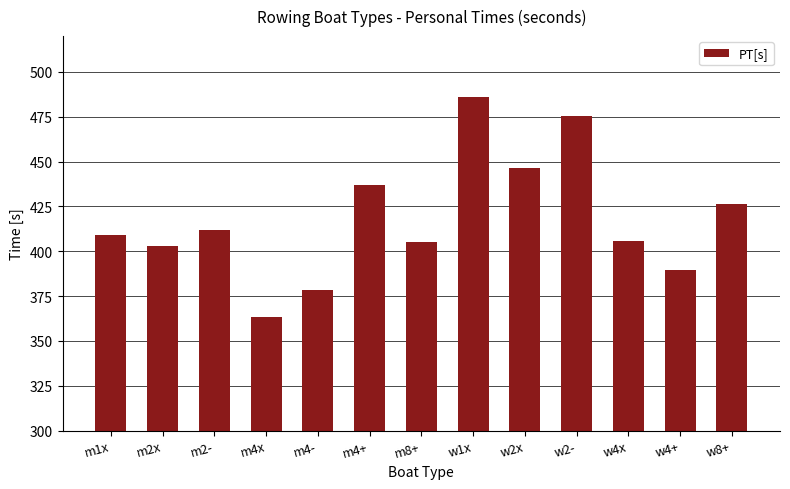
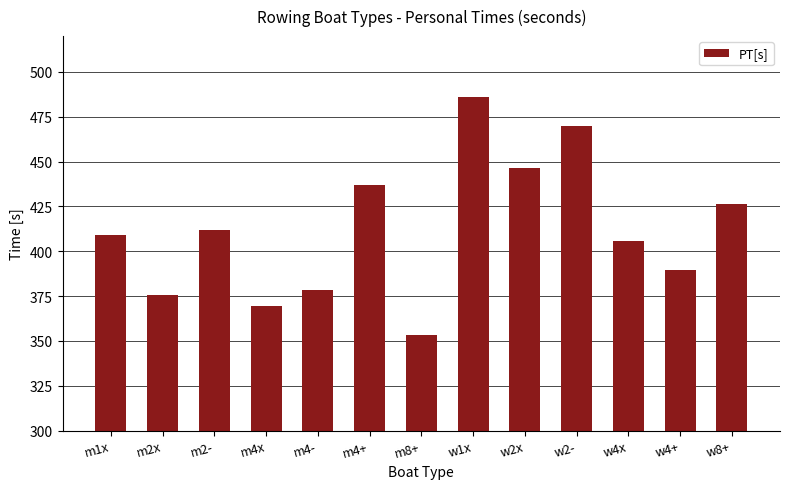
m2x: 403 -> 376
m4x: 364 -> 370
m8+: 405 -> 353
w2-: 476 -> 470
